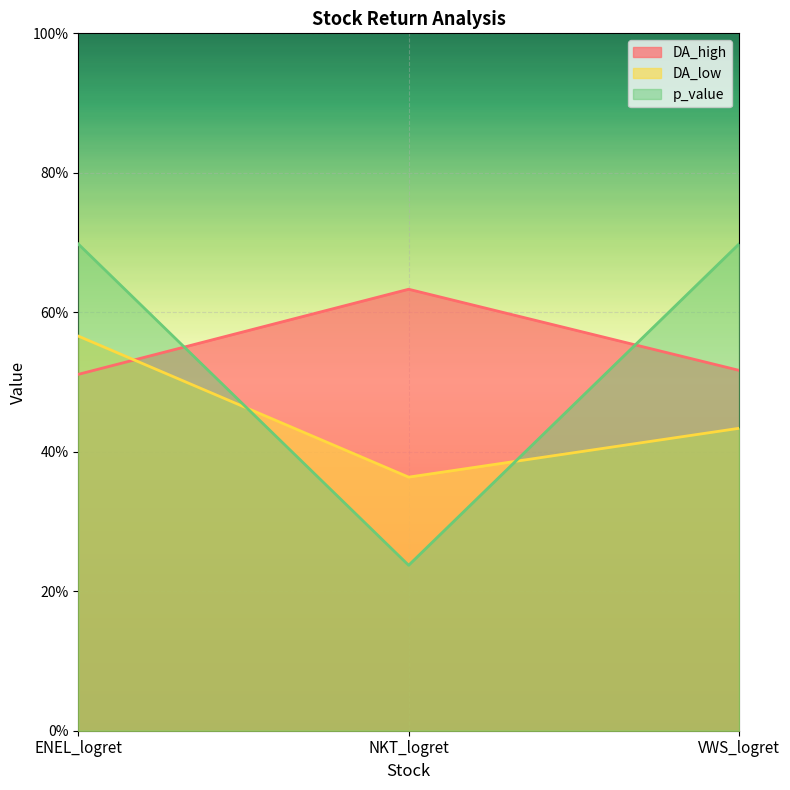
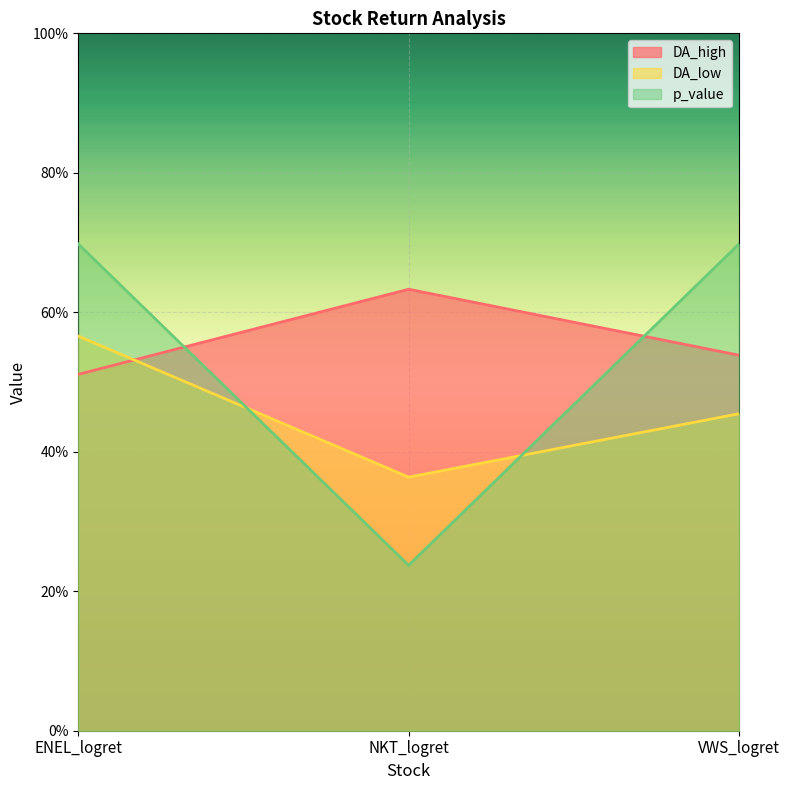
DA_high, VWS_logret: 52% -> 54%
DA_low, VWS_logret: 43% -> 45%
